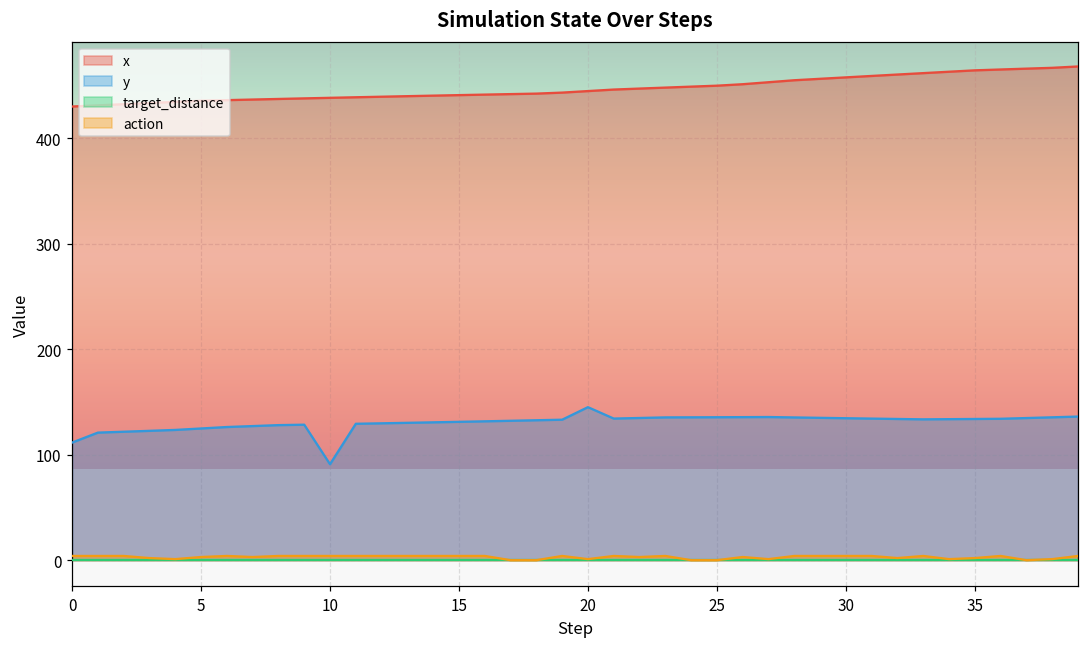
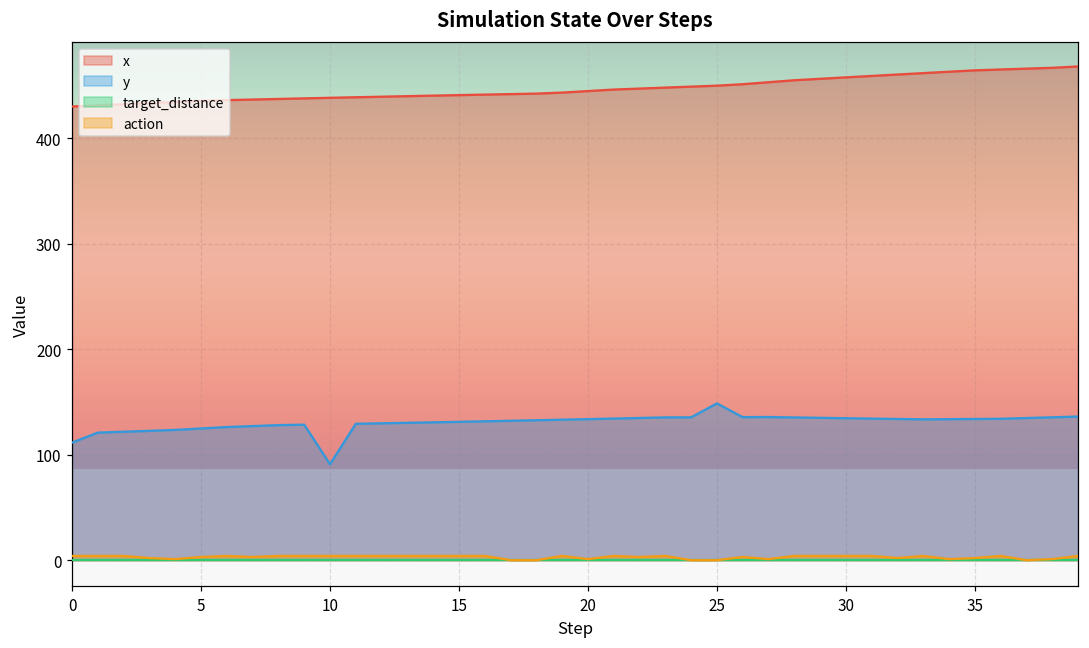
y, 20: 150 -> 130
y, 25: 140 -> 150
